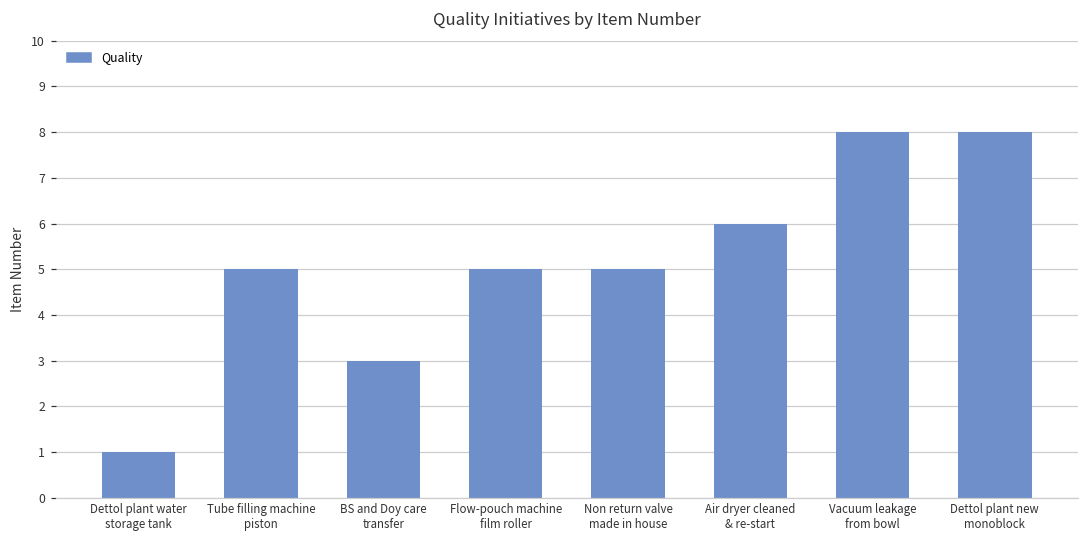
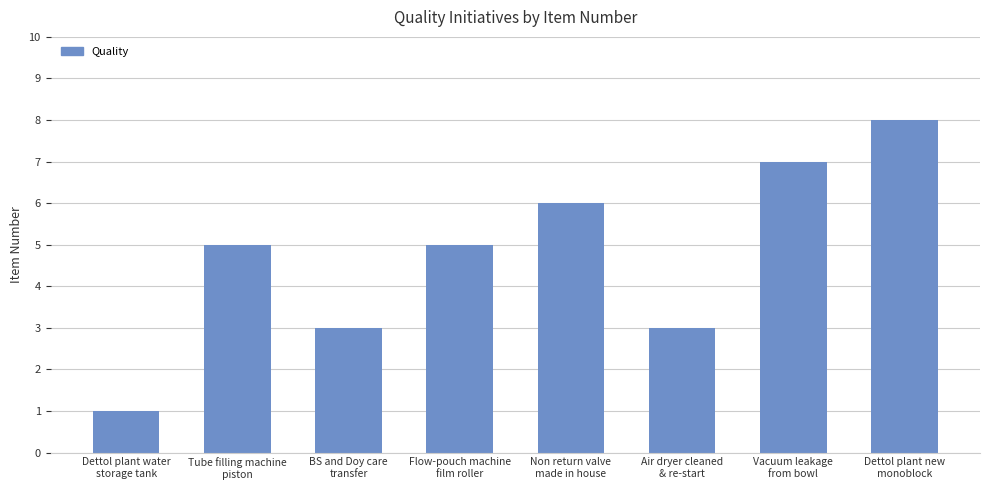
Non return valve made in house: 5 -> 6
Air dryer cleaned & re-start: 6 -> 3
Vacuum leakage from bowl: 8 -> 7
